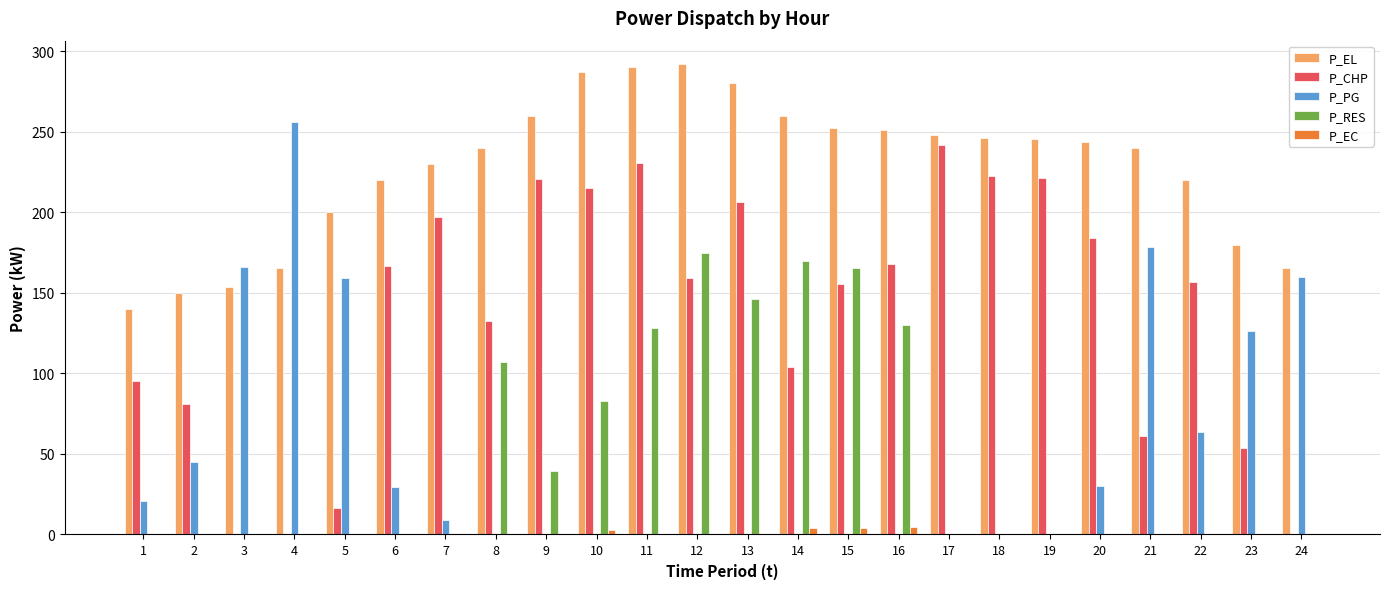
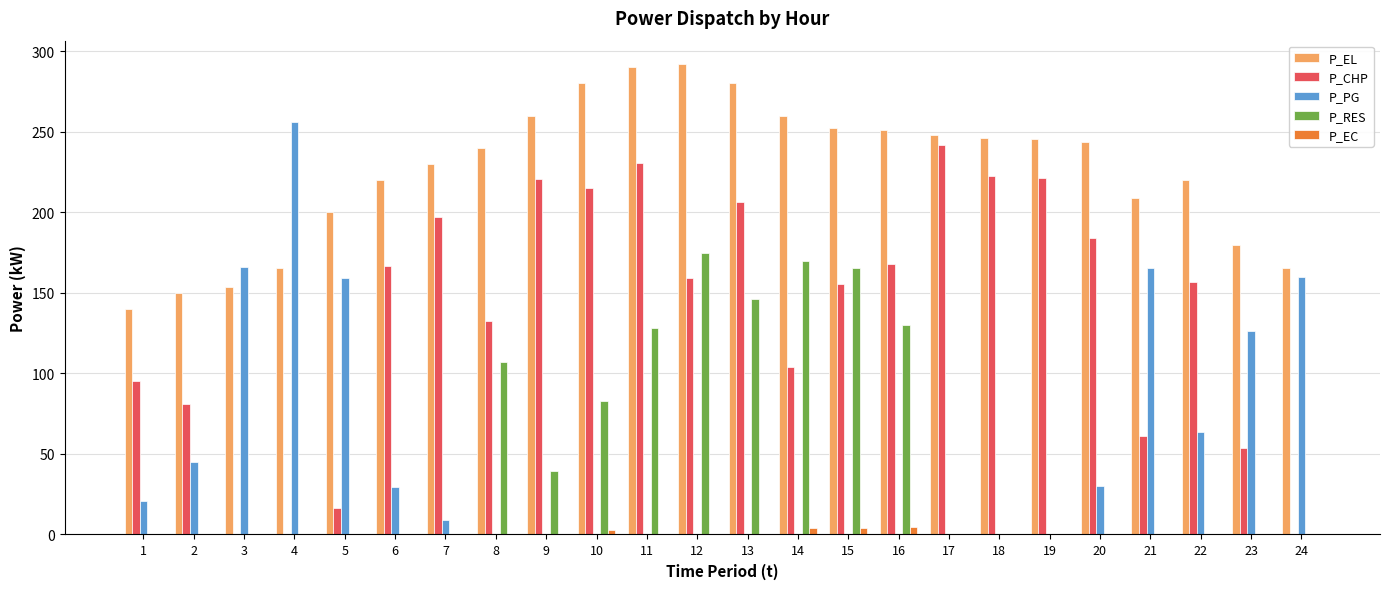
P_EL, 10: 287 -> 280
P_EL, 21: 240 -> 209
P_PG, 21: 179 -> 165
